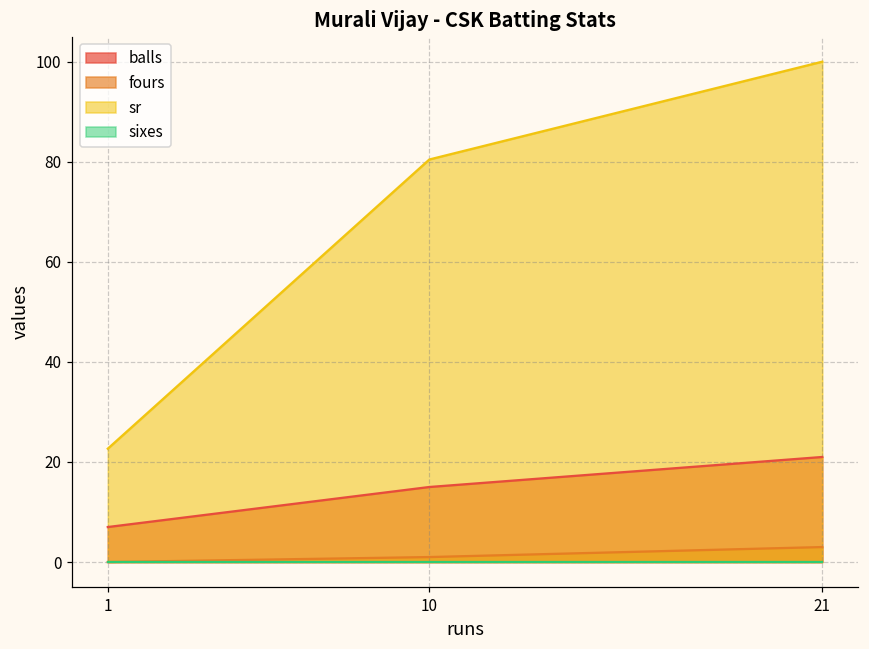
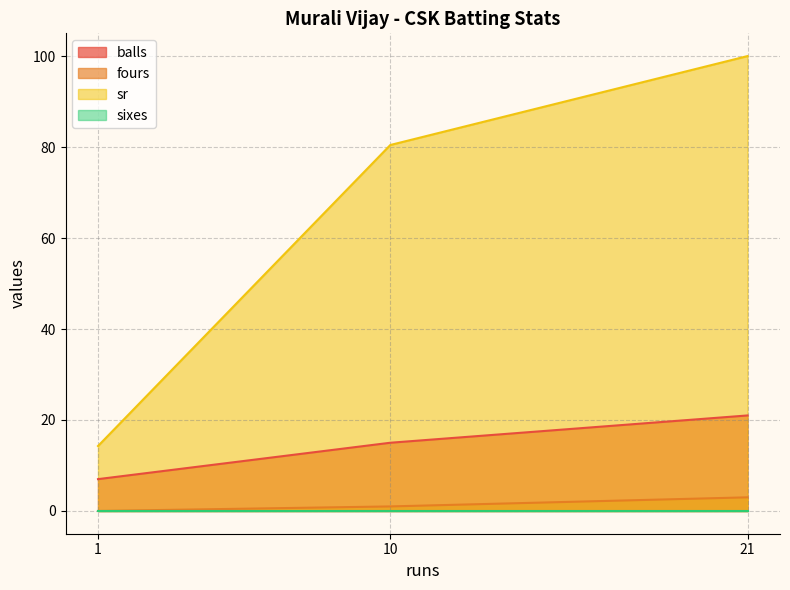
sr, 1: 23 -> 14
